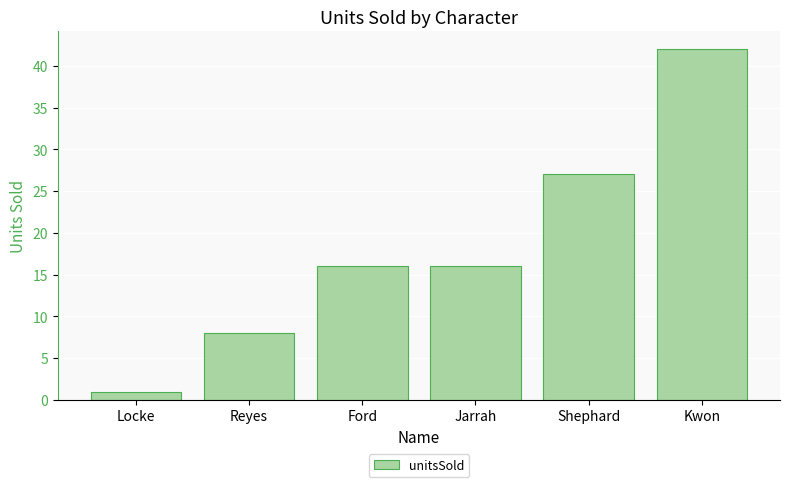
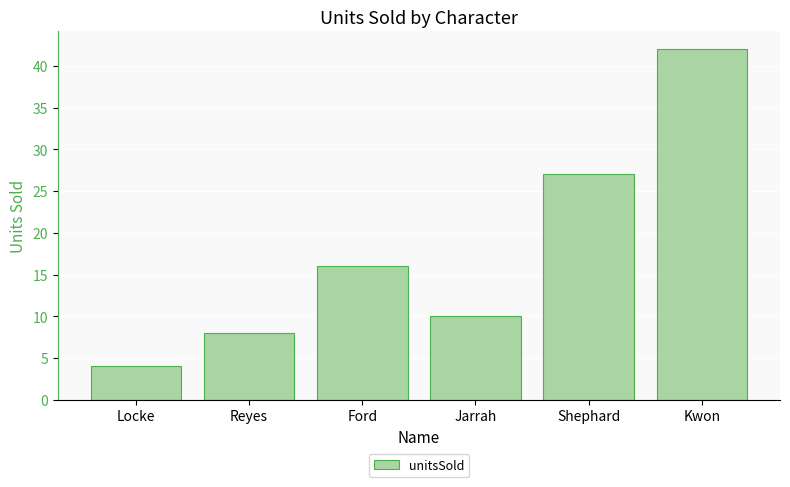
Locke: 1 -> 4
Jarrah: 16 -> 10
